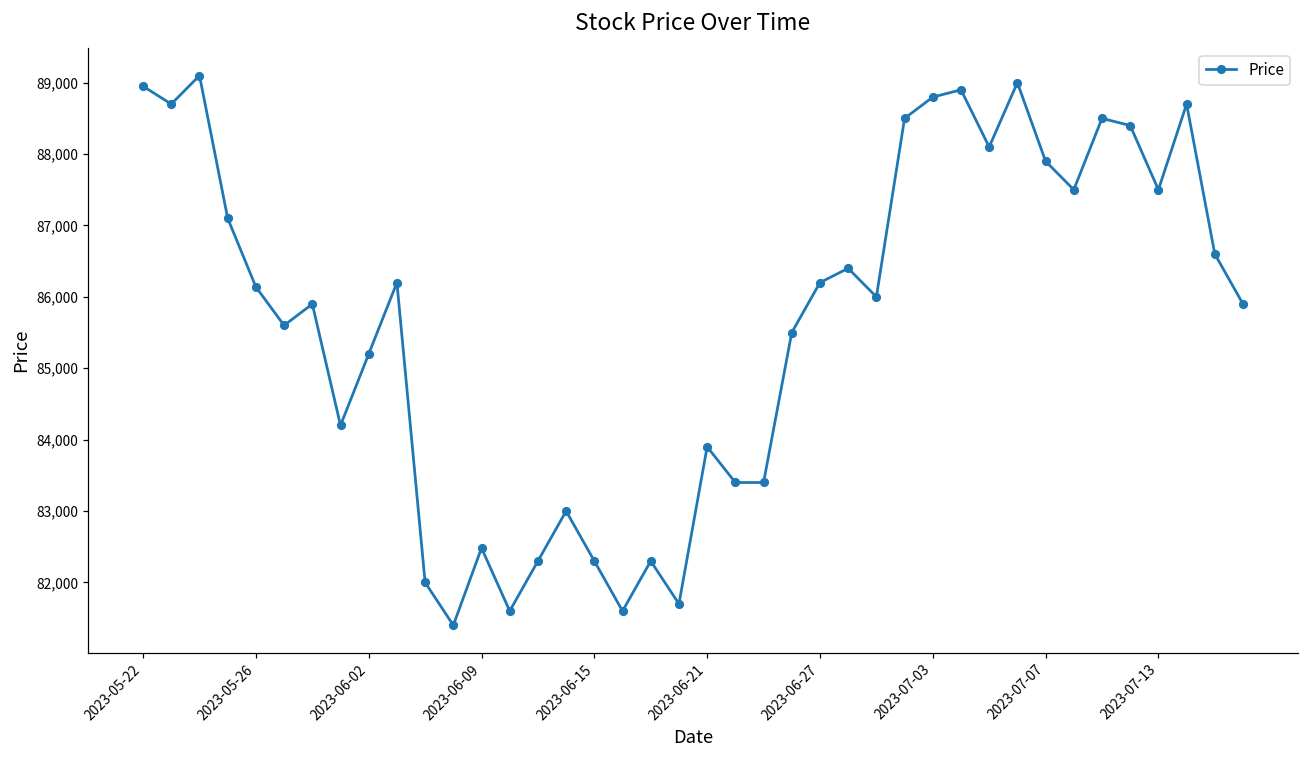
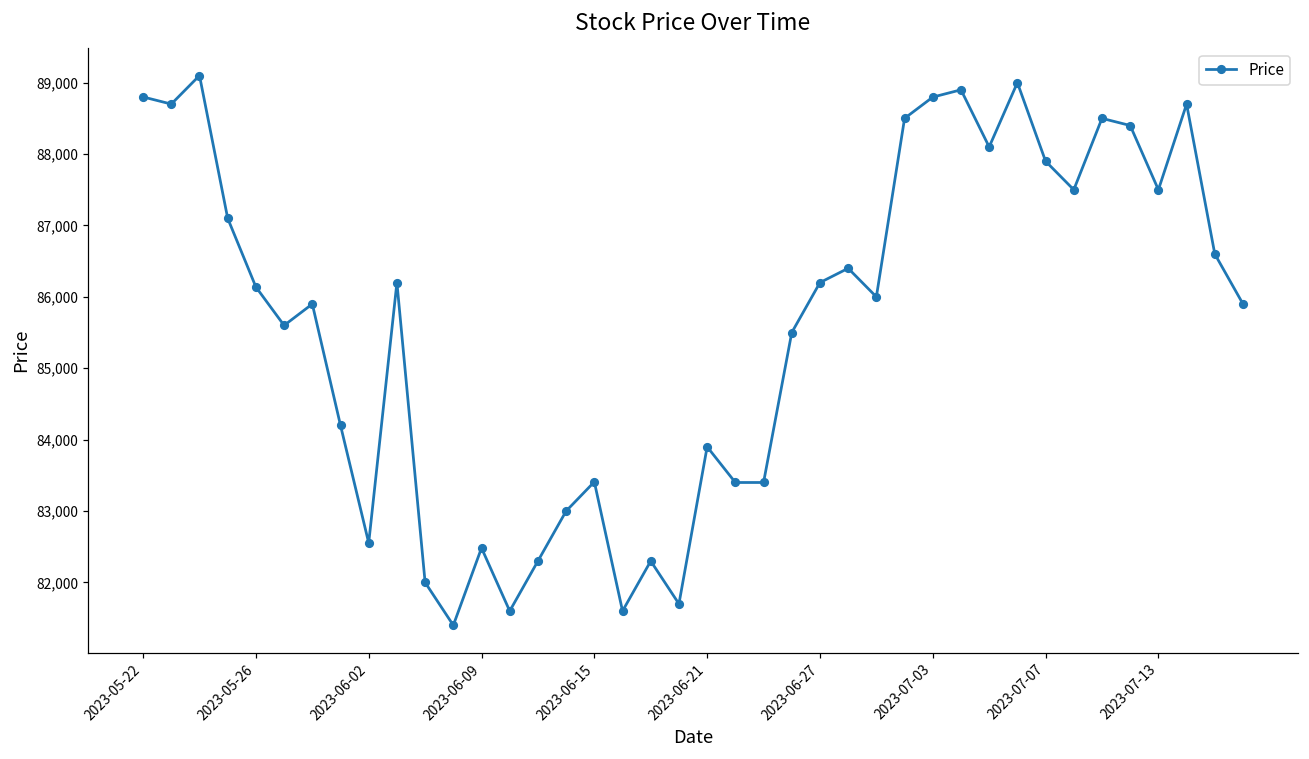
2023-05-22: 89,000 -> 88,800
2023-06-02: 85,200 -> 82,600
2023-06-15: 82,300 -> 83,400
